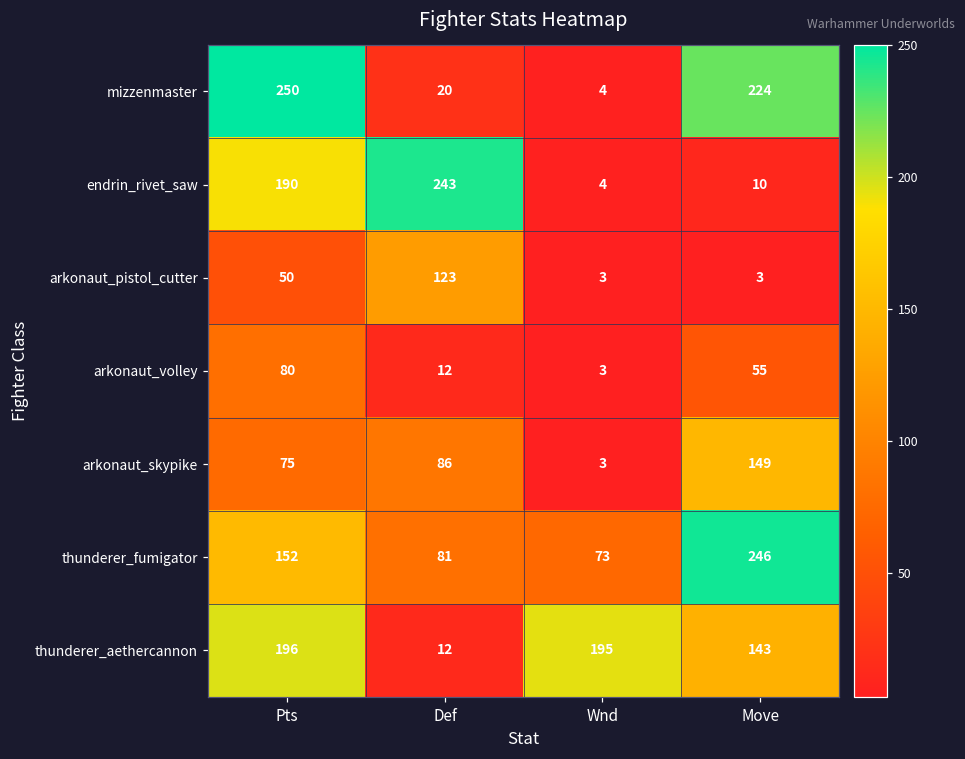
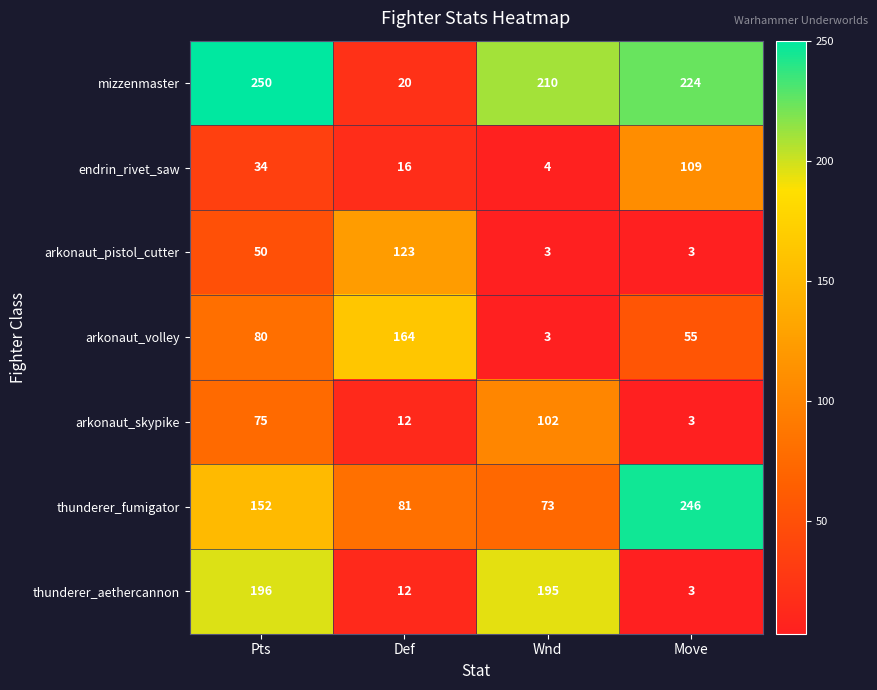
mizzenmaster, Wnd: 4 -> 210
endrin_rivet_saw, Pts: 190 -> 34
endrin_rivet_saw, Def: 243 -> 16
endrin_rivet_saw, Move: 10 -> 109
arkonaut_volley, Def: 12 -> 164
arkonaut_skypike, Def: 86 -> 12
arkonaut_skypike, Wnd: 3 -> 102
arkonaut_skypike, Move: 149 -> 3
thunderer_aethercannon, Move: 143 -> 3
